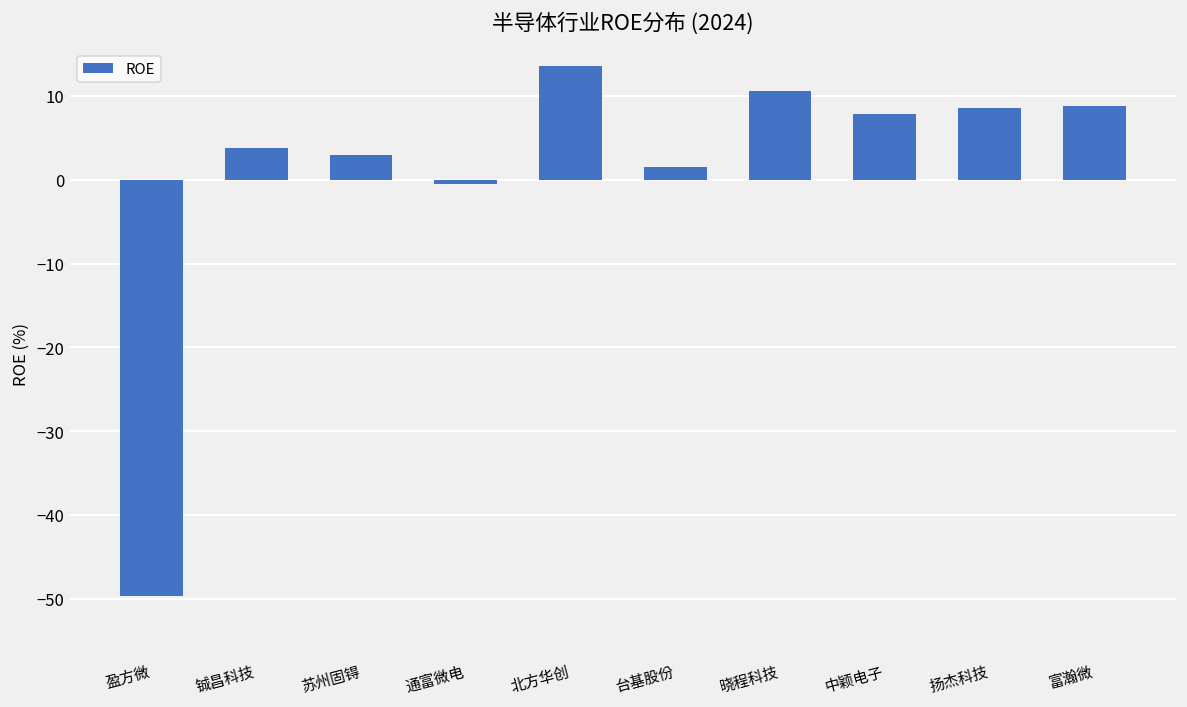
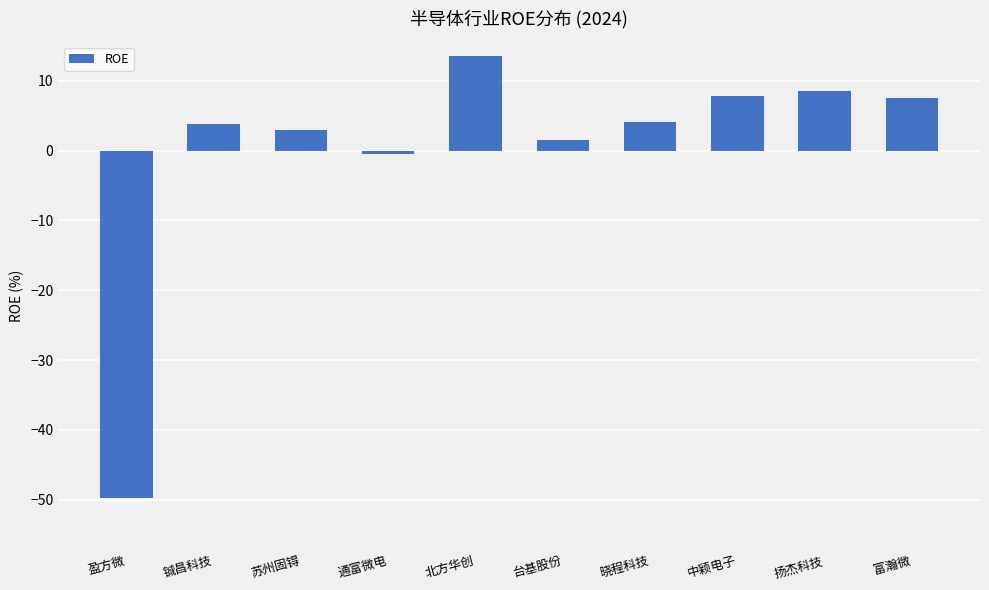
晓程科技: 11 -> 4
富瀚微: 9 -> 8
